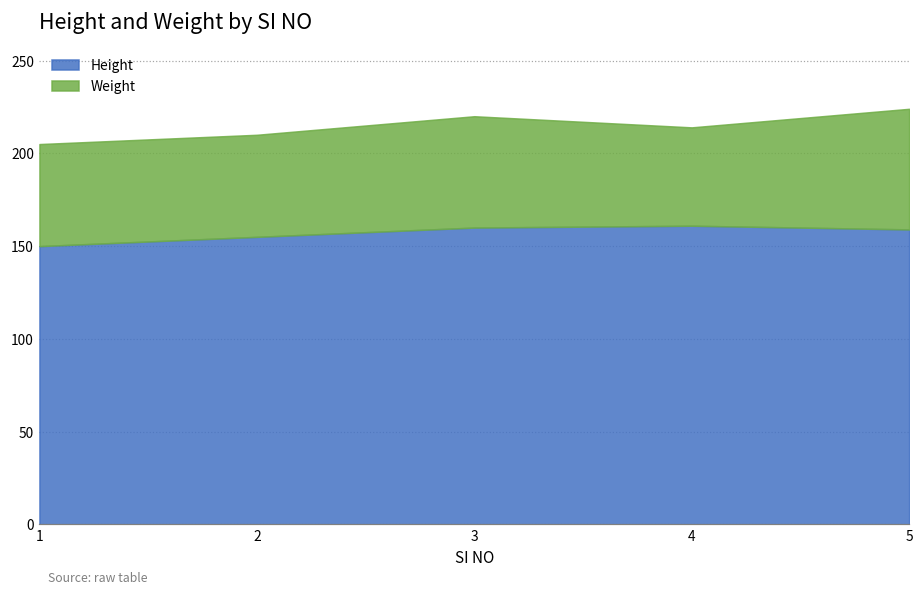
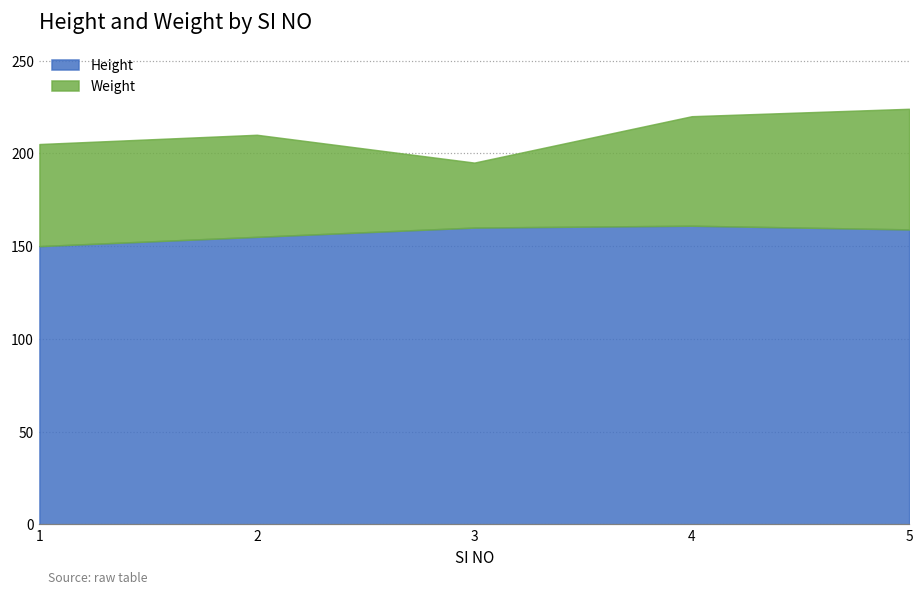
Weight, 3: 60 -> 35
Weight, 4: 53 -> 59
